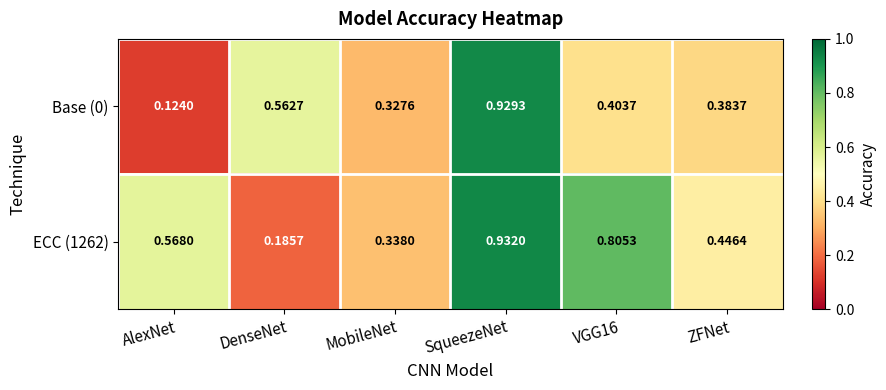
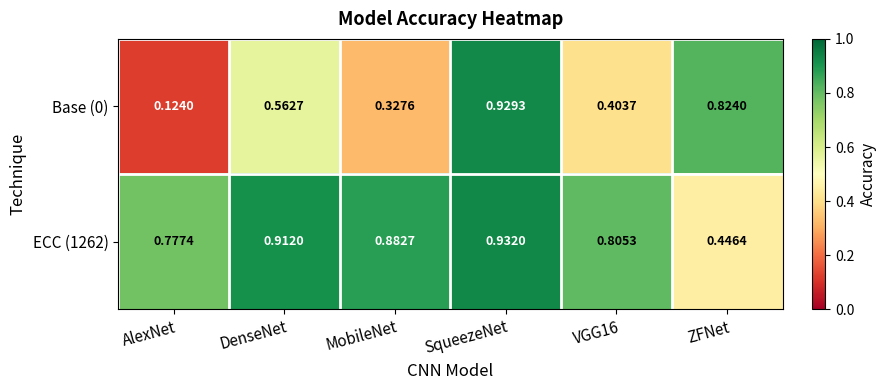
Base (0), ZFNet: 0.3837 -> 0.8240
ECC (1262), AlexNet: 0.5680 -> 0.7774
ECC (1262), DenseNet: 0.1857 -> 0.9120
ECC (1262), MobileNet: 0.3380 -> 0.8827
